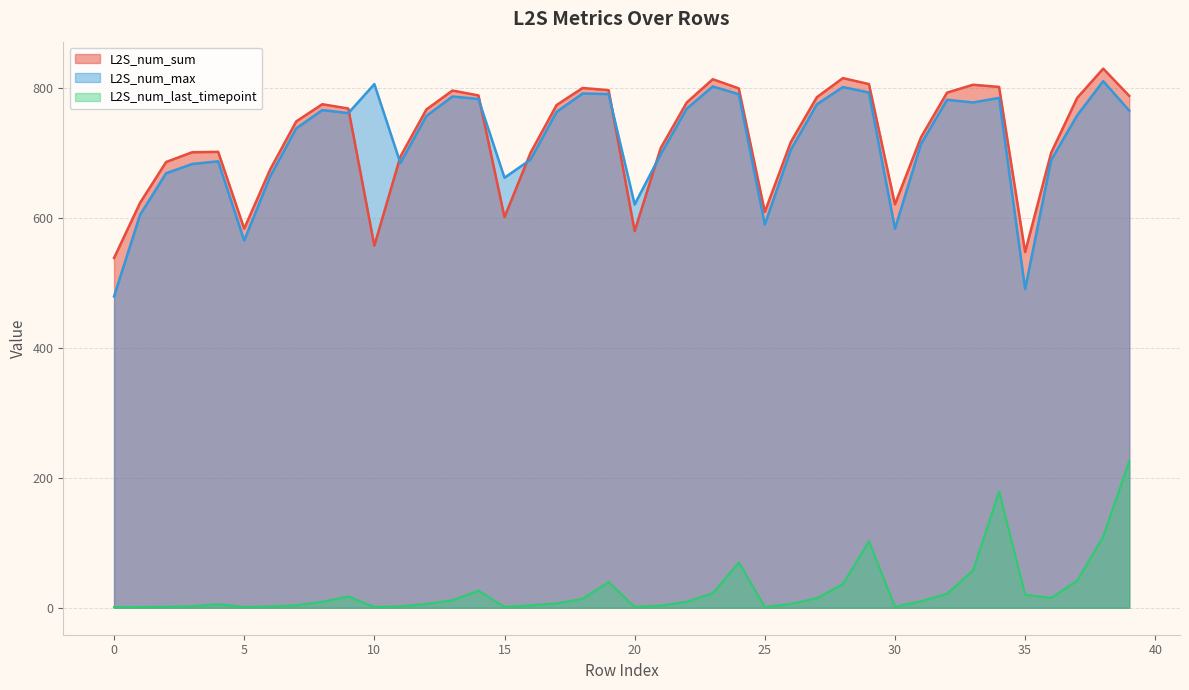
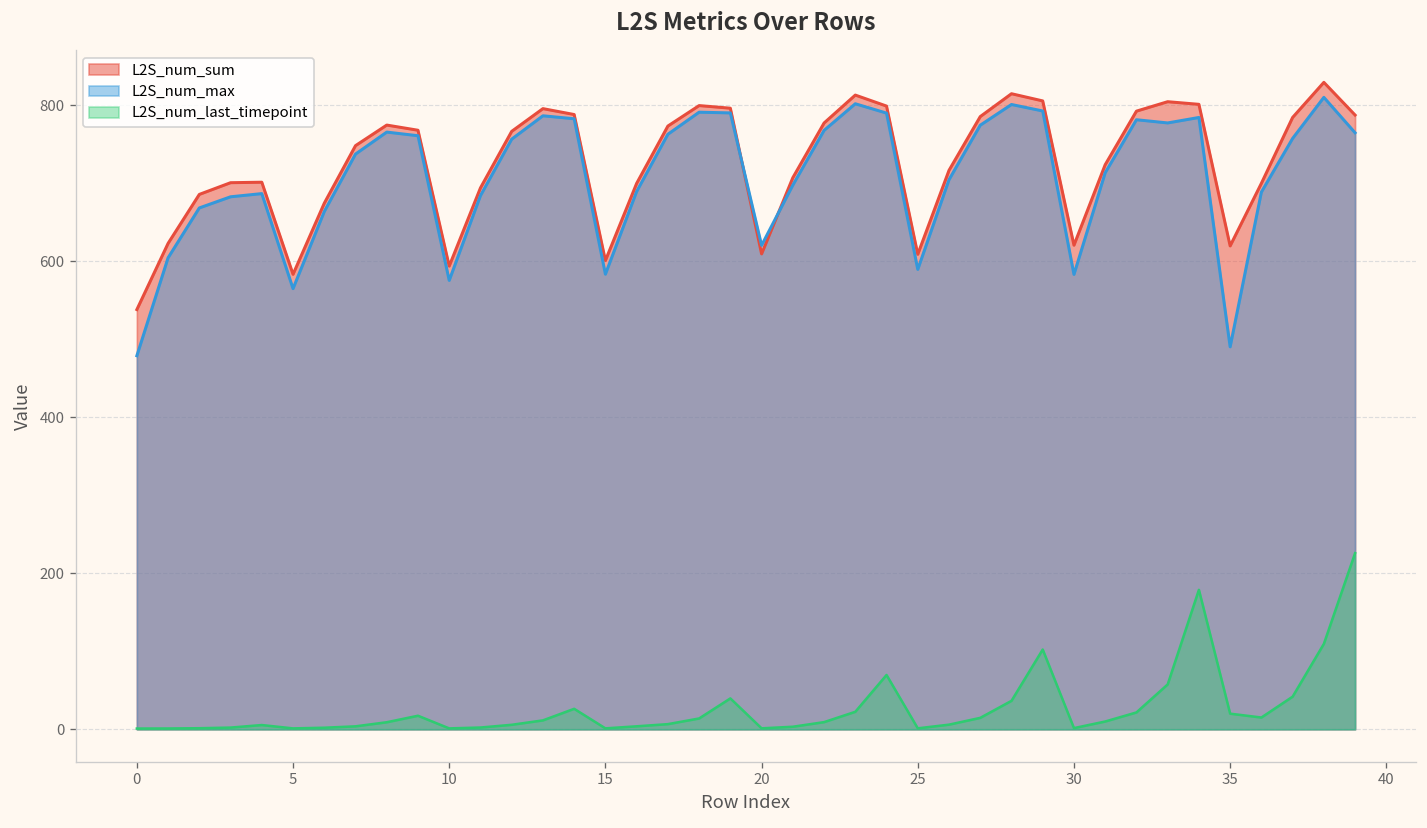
L2S_num_sum, 10: 560 -> 590
L2S_num_max, 10: 810 -> 580
L2S_num_max, 15: 660 -> 580
L2S_num_sum, 20: 580 -> 610
L2S_num_sum, 35: 550 -> 620
